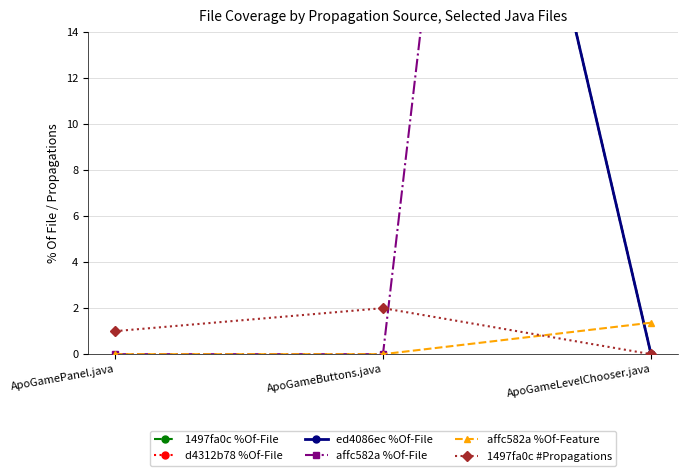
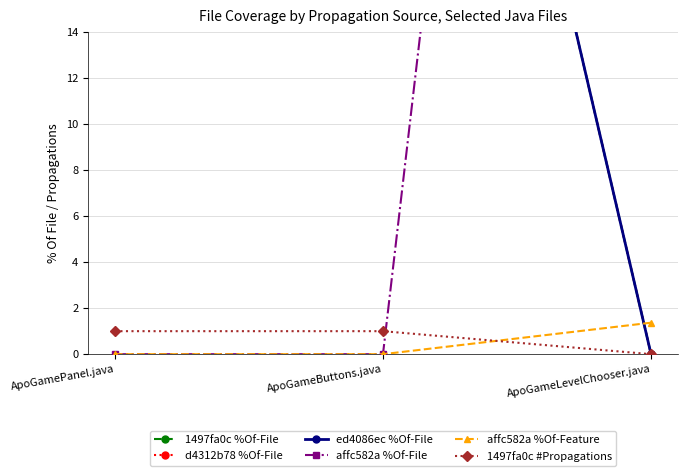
1497fa0c #Propagations, ApoGameButtons.java: 2 -> 1
